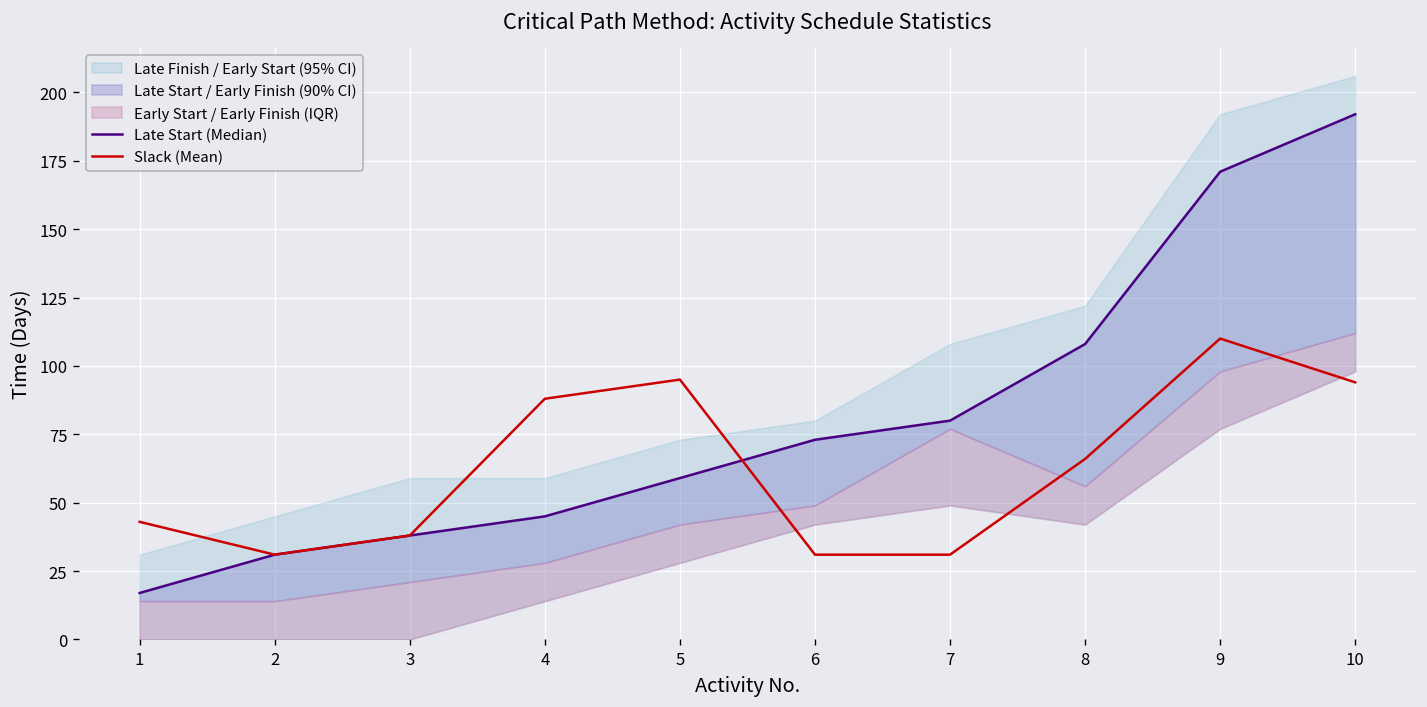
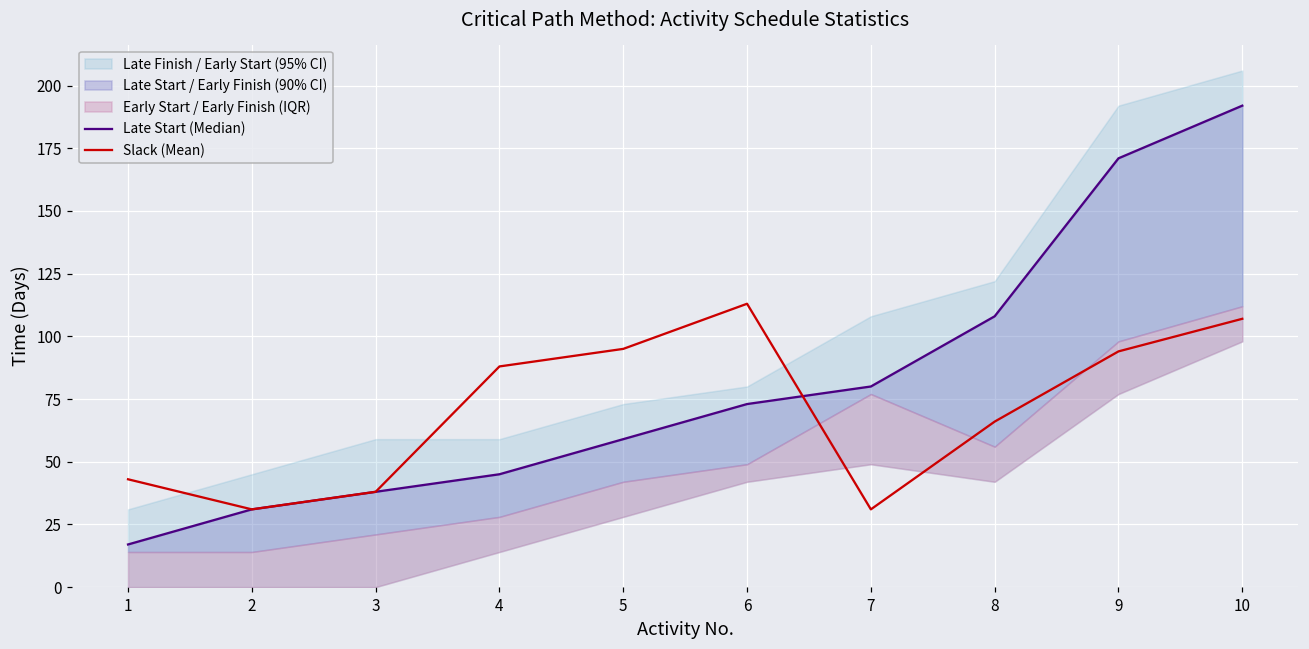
Slack (Mean), 6: 31 -> 113
Slack (Mean), 9: 110 -> 94
Slack (Mean), 10: 94 -> 107
